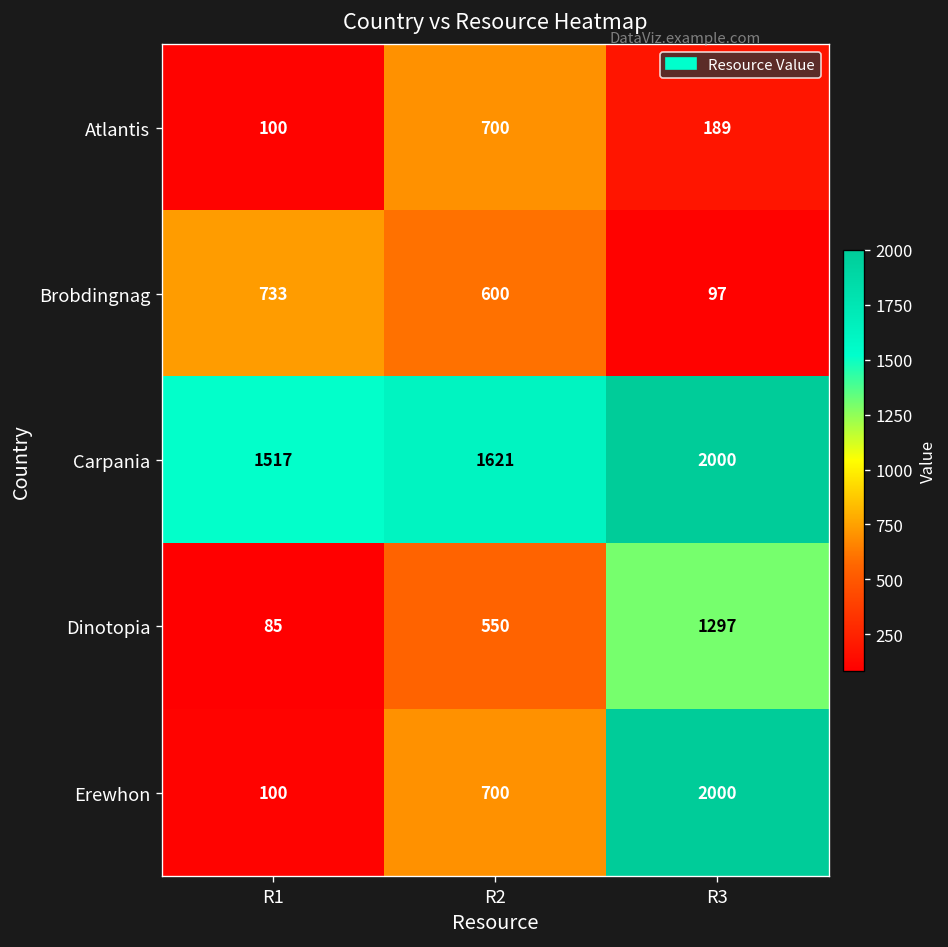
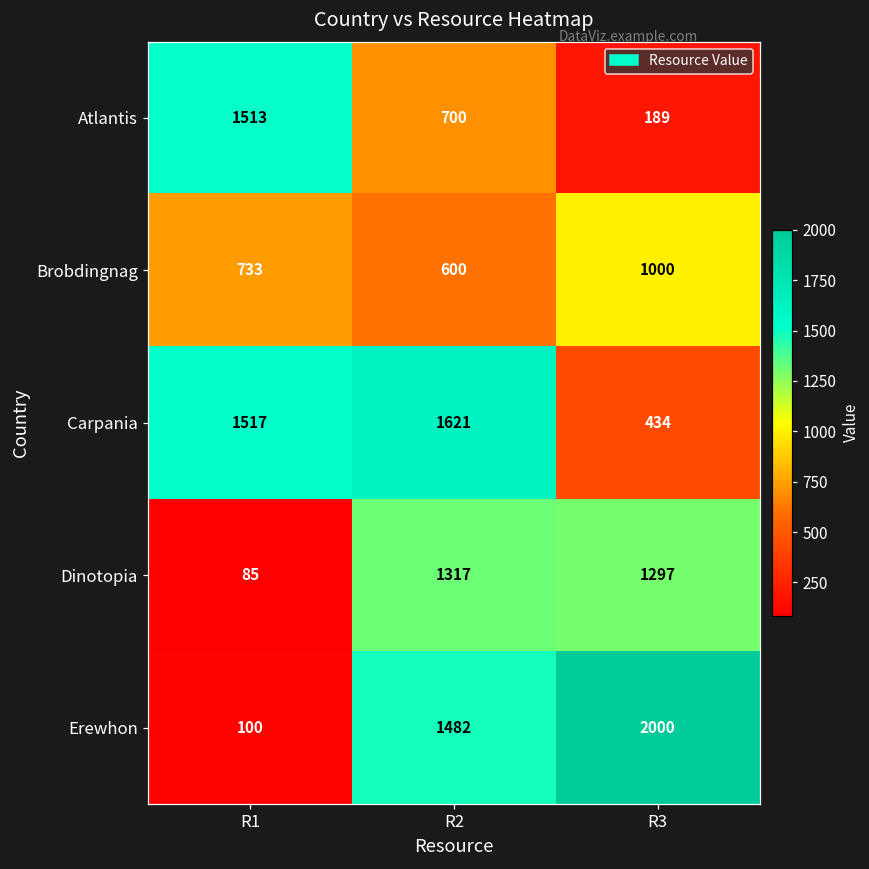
Atlantis, R1: 100 -> 1513
Brobdingnag, R3: 97 -> 1000
Carpania, R3: 2000 -> 434
Dinotopia, R2: 550 -> 1317
Erewhon, R2: 700 -> 1482
